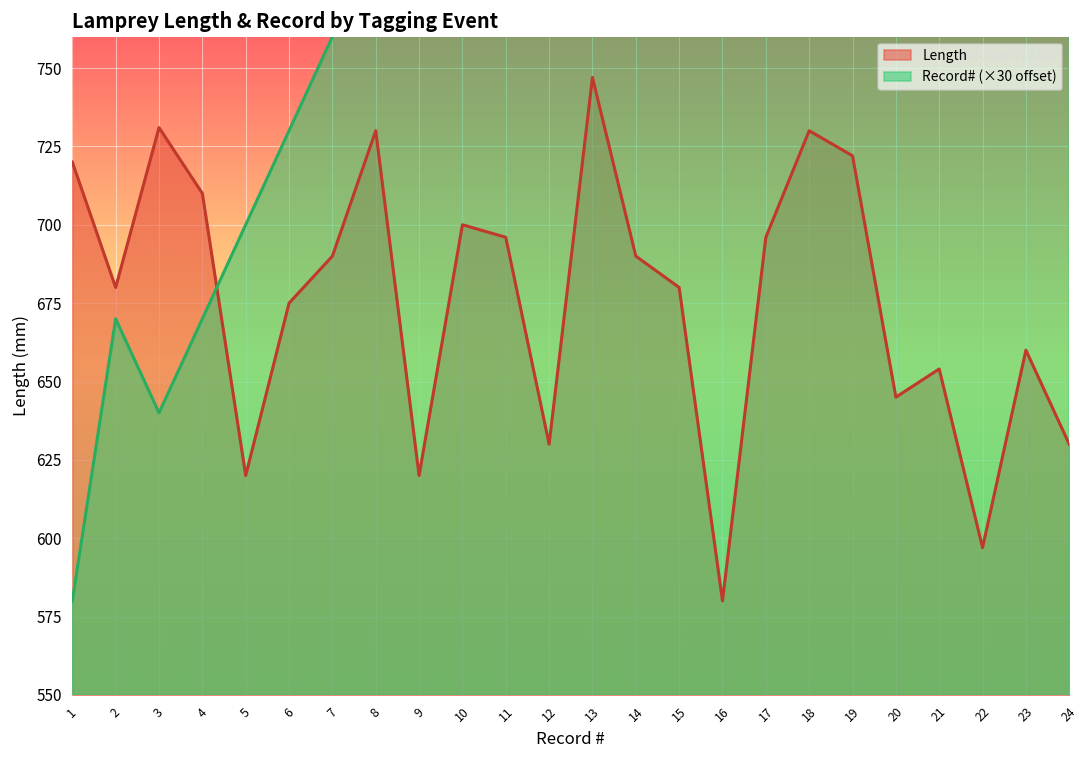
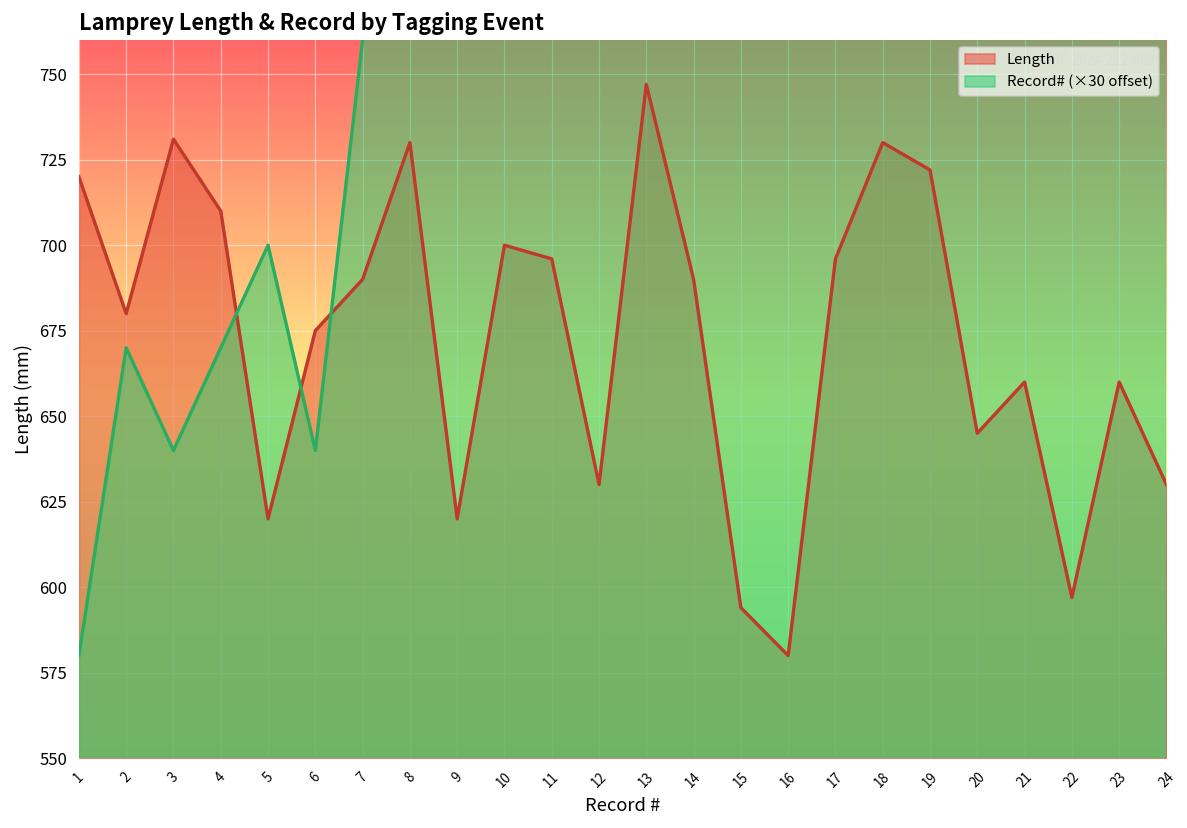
Record# (×30 offset), 6: 730 -> 640
Length, 15: 680 -> 594
Length, 21: 654 -> 660
